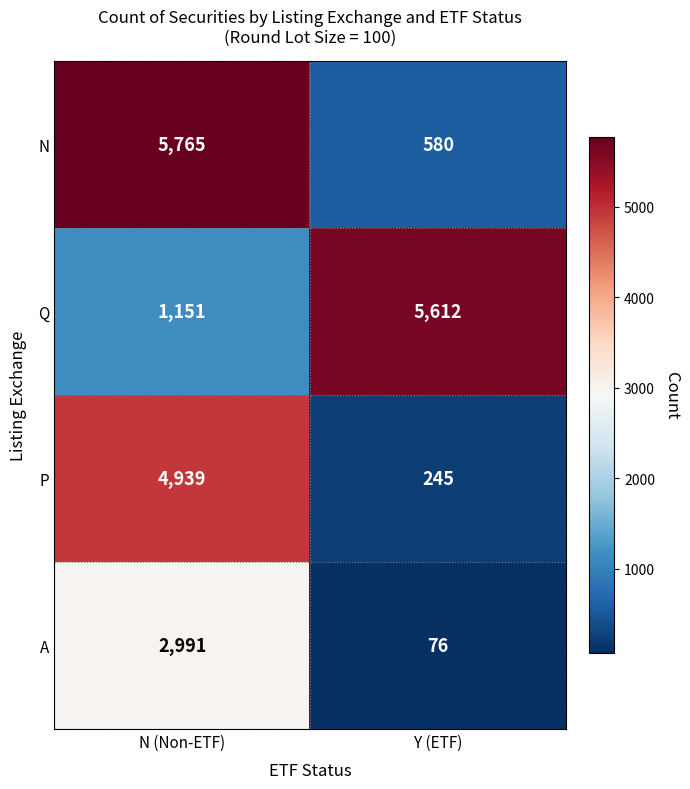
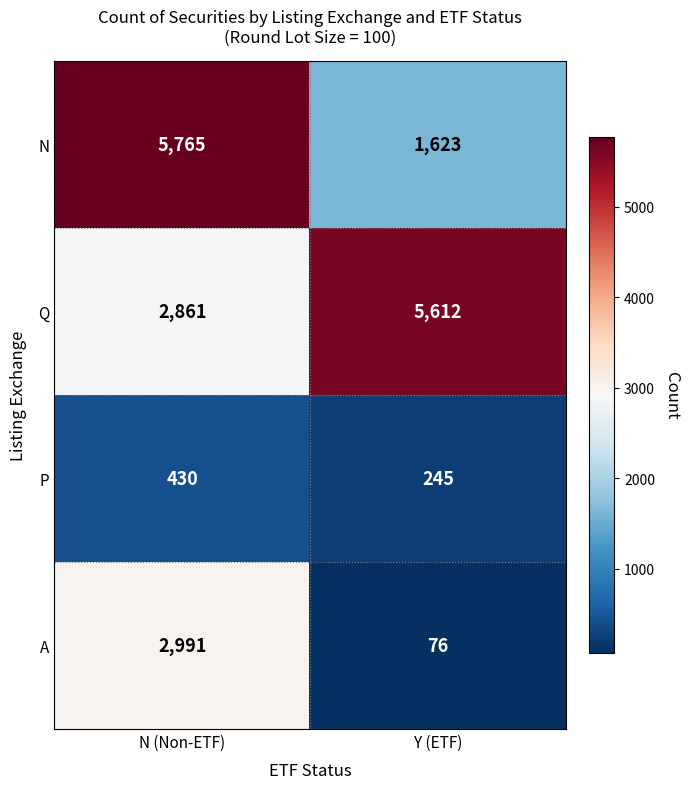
N, Y (ETF): 580 -> 1,623
Q, N (Non-ETF): 1,151 -> 2,861
P, N (Non-ETF): 4,939 -> 430
